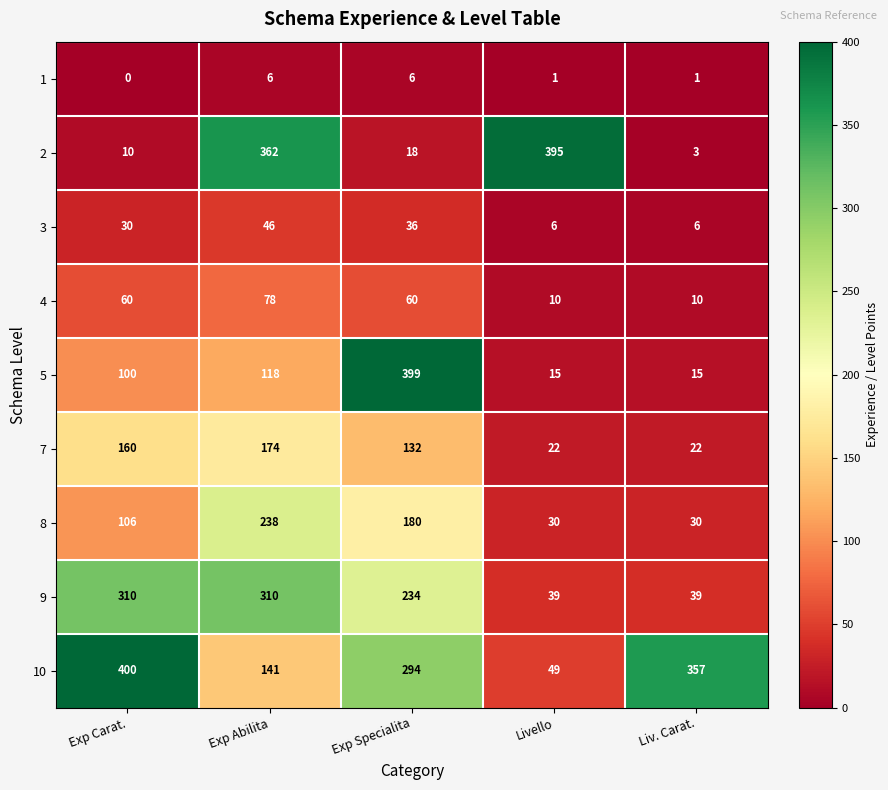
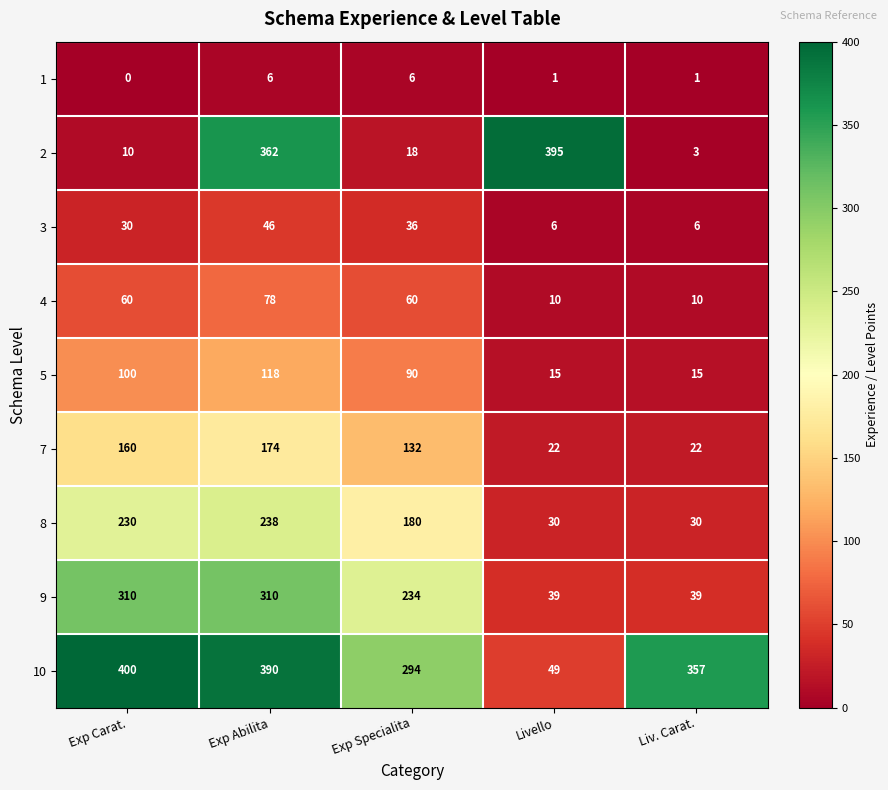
5, Exp Specialita: 399 -> 90
8, Exp Carat.: 106 -> 230
10, Exp Abilita: 141 -> 390
